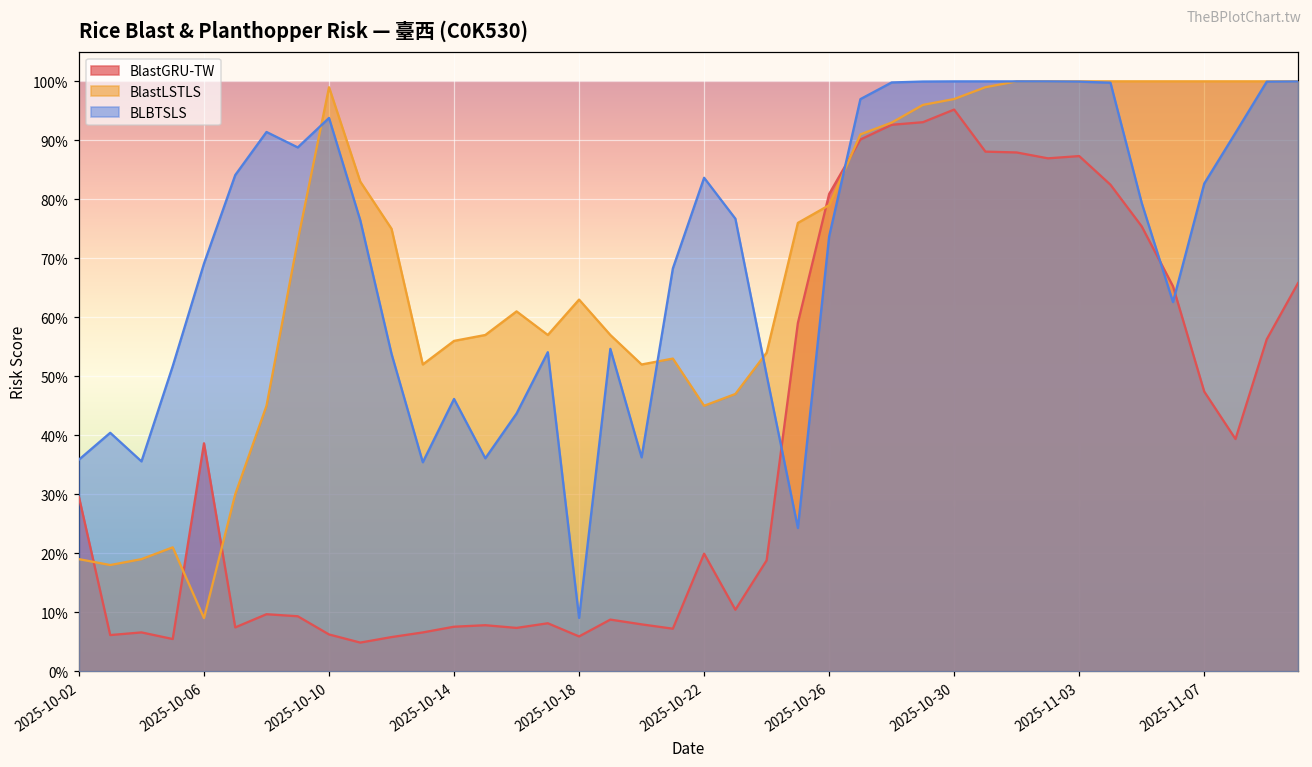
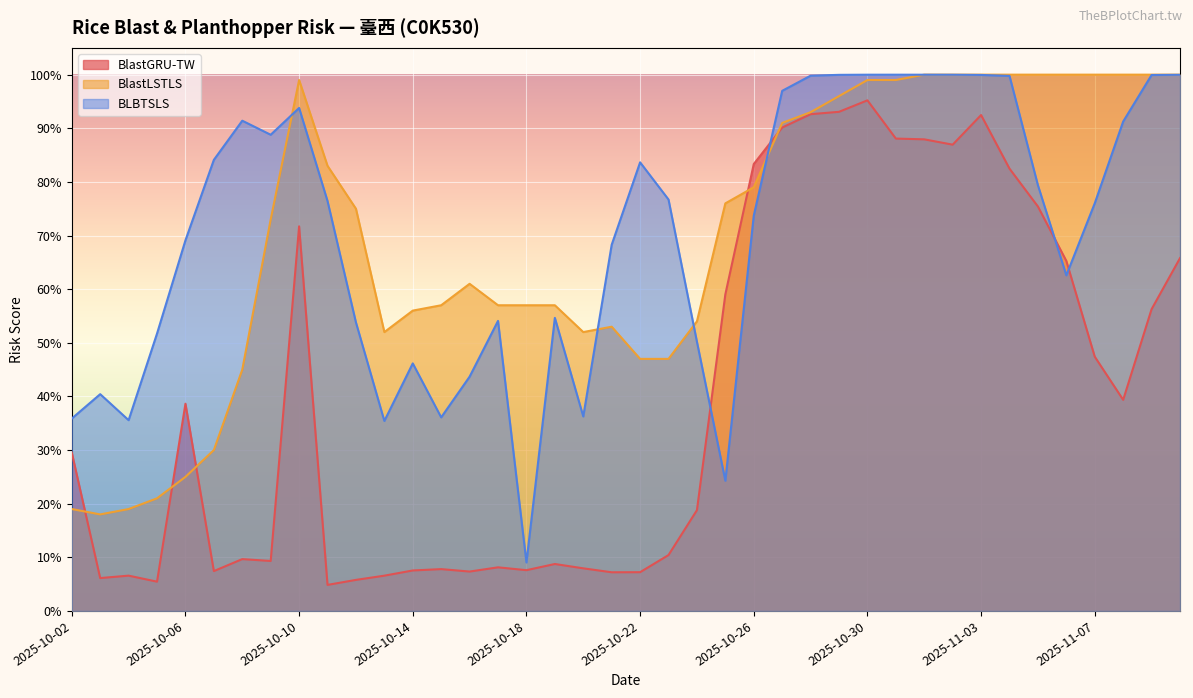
BlastLSTLS, 2025-10-06: 9% -> 25%
BlastGRU-TW, 2025-10-10: 6% -> 72%
BlastGRU-TW, 2025-10-18: 6% -> 8%
BlastLSTLS, 2025-10-18: 63% -> 57%
BlastGRU-TW, 2025-10-22: 20% -> 7%
BlastLSTLS, 2025-10-22: 45% -> 47%
BlastGRU-TW, 2025-10-26: 81% -> 83%
BlastLSTLS, 2025-10-30: 97% -> 99%
BlastGRU-TW, 2025-11-03: 87% -> 92%
BLBTSLS, 2025-11-07: 83% -> 76%
